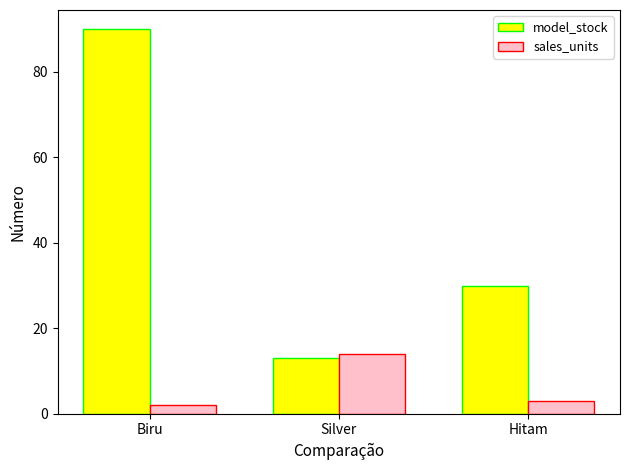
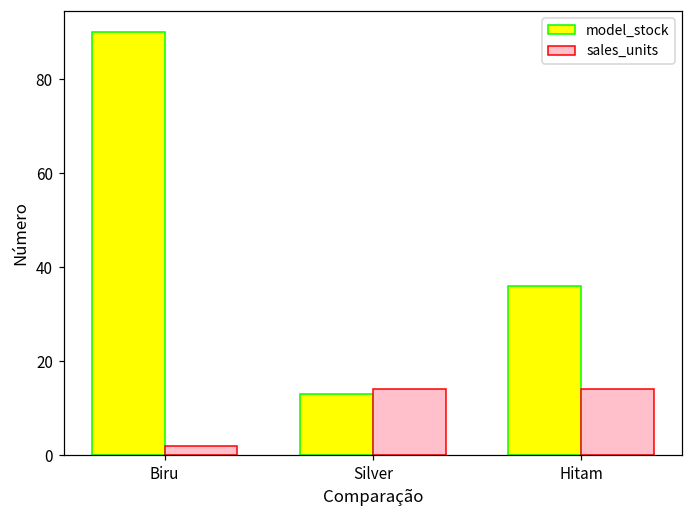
model_stock, Hitam: 30 -> 36
sales_units, Hitam: 3 -> 14
